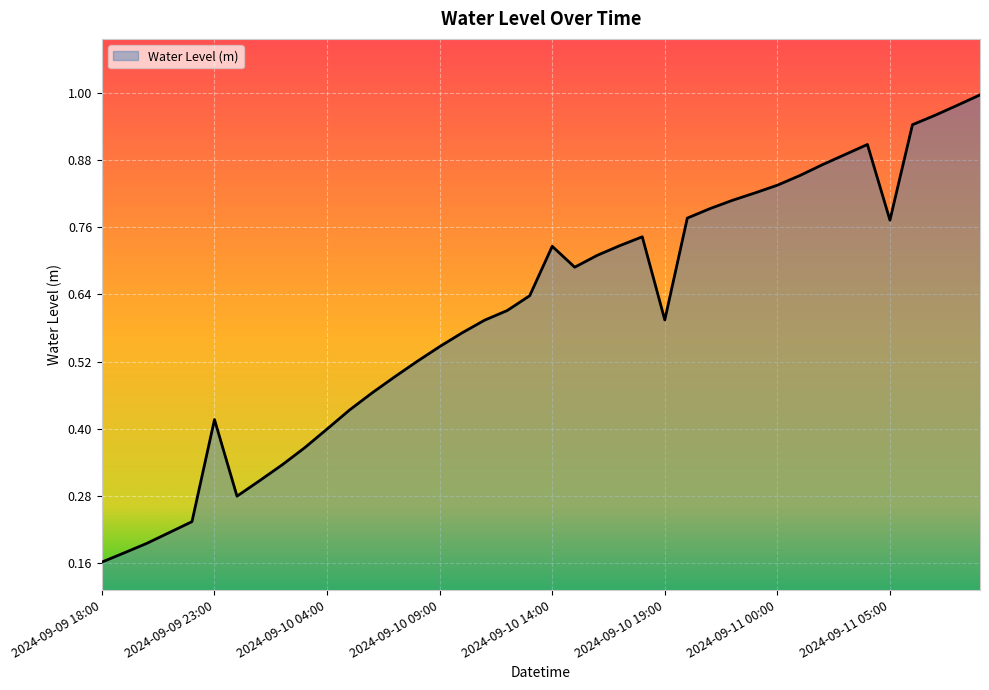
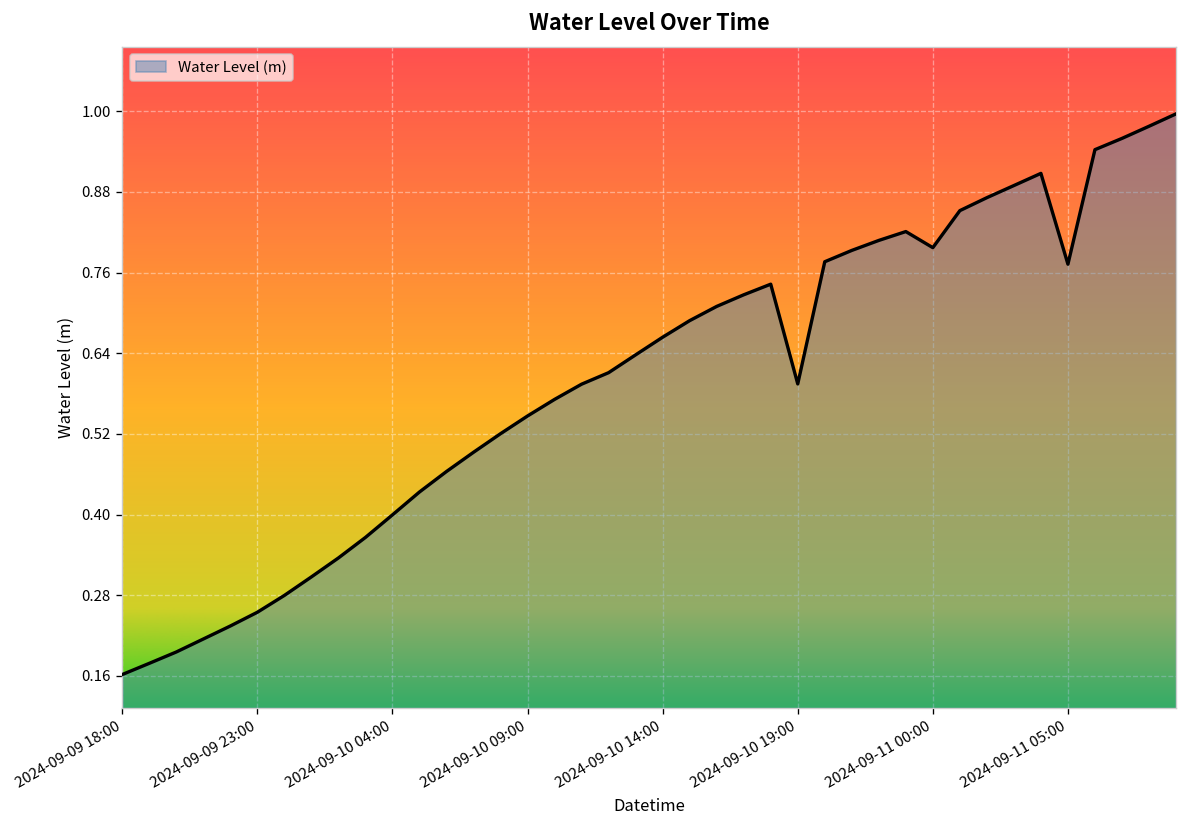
2024-09-09 23:00: 0.42 -> 0.25
2024-09-10 14:00: 0.73 -> 0.66
2024-09-11 00:00: 0.83 -> 0.80
